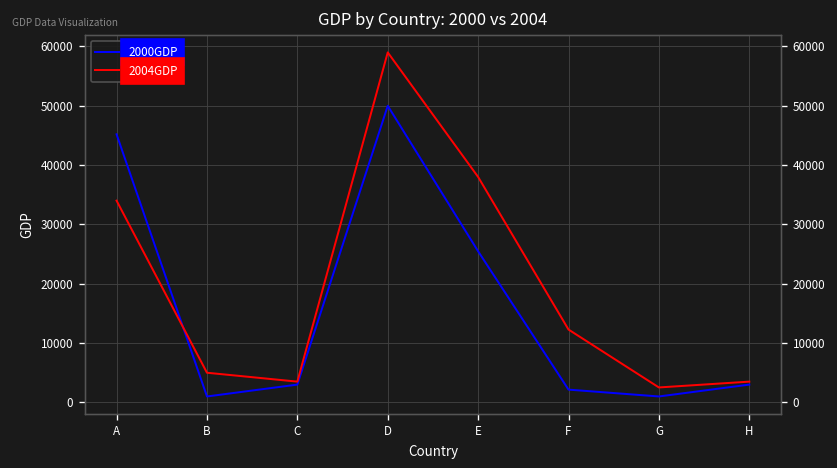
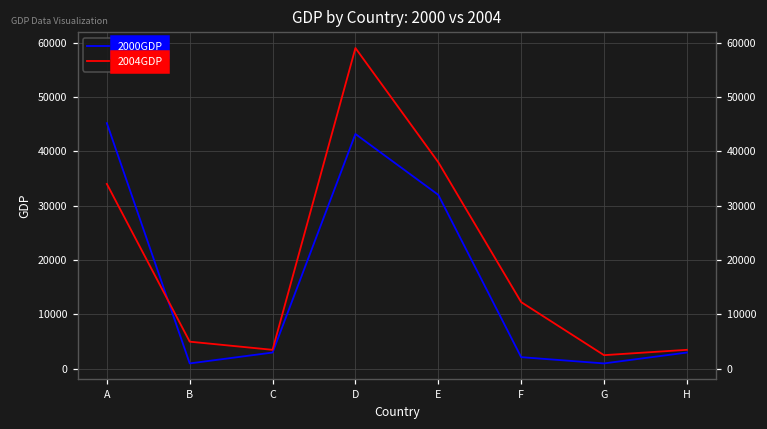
2000GDP, D: 50000 -> 43000
2000GDP, E: 25000 -> 32000
